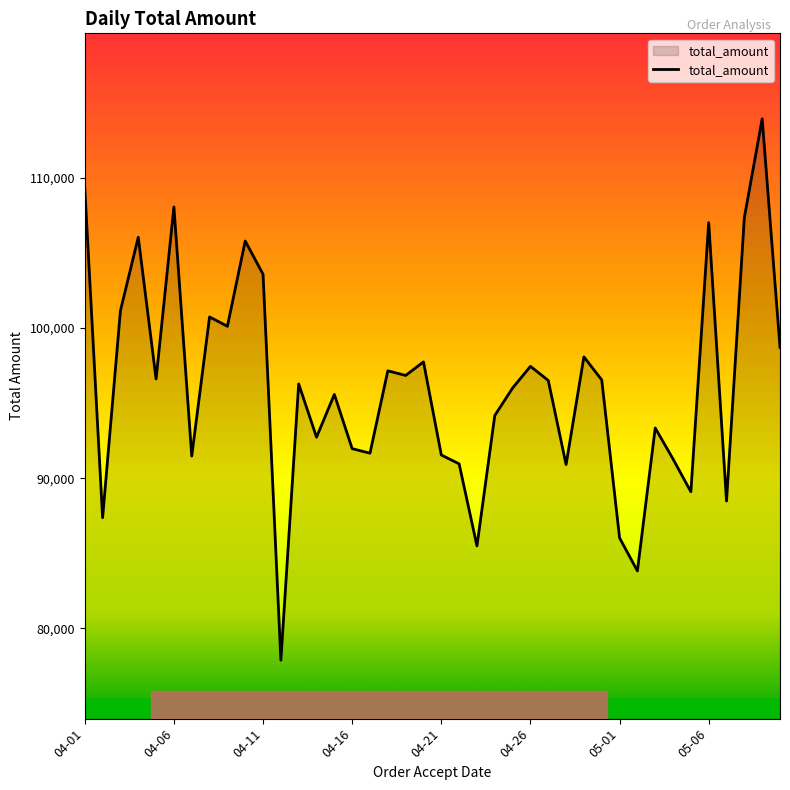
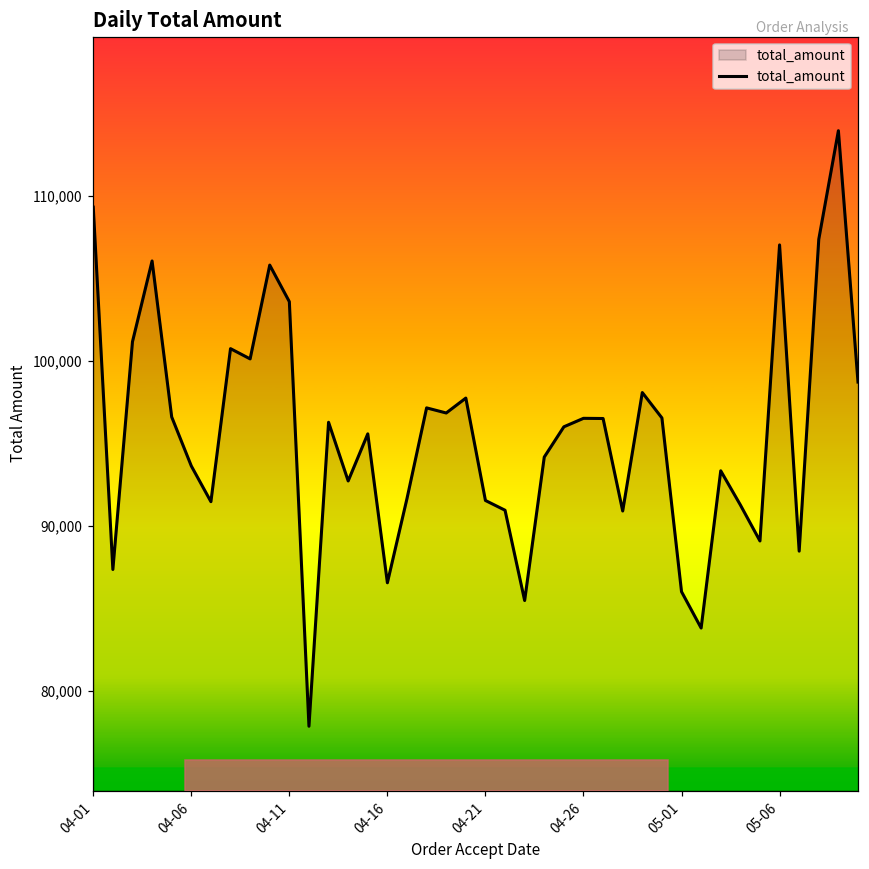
04-06: 108,100 -> 93,600
04-16: 92,000 -> 86,600
04-26: 97,500 -> 96,500
